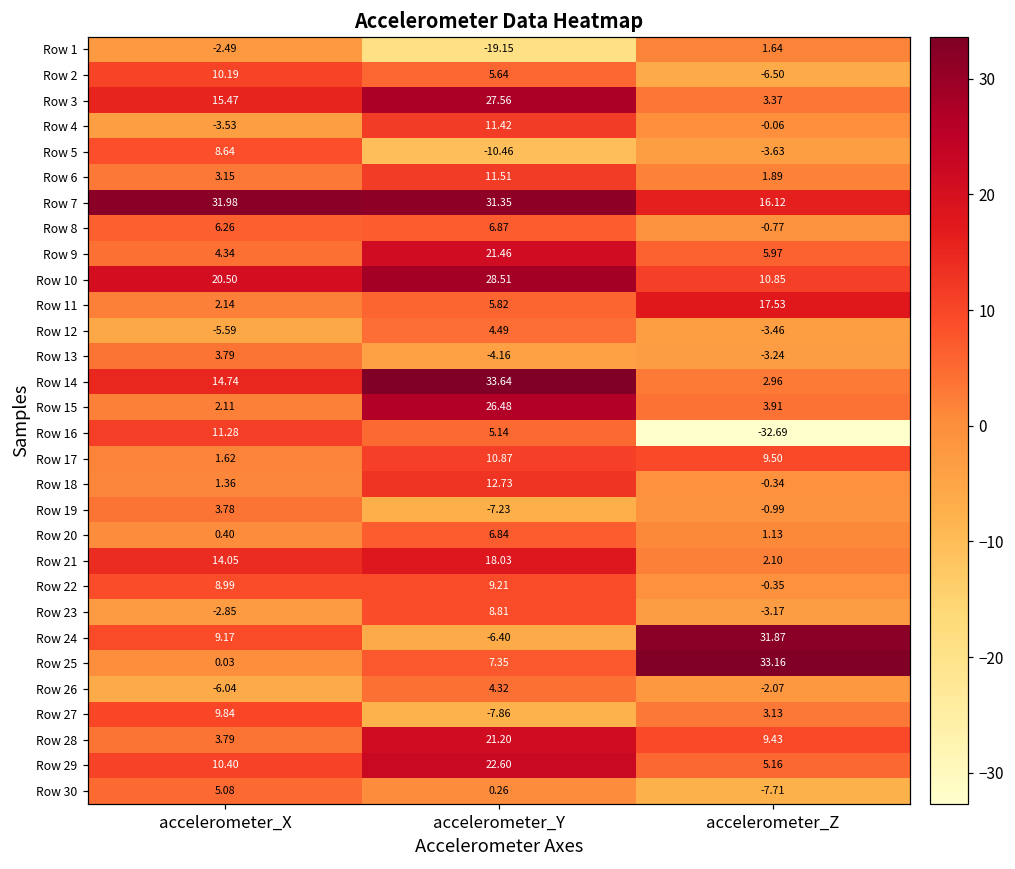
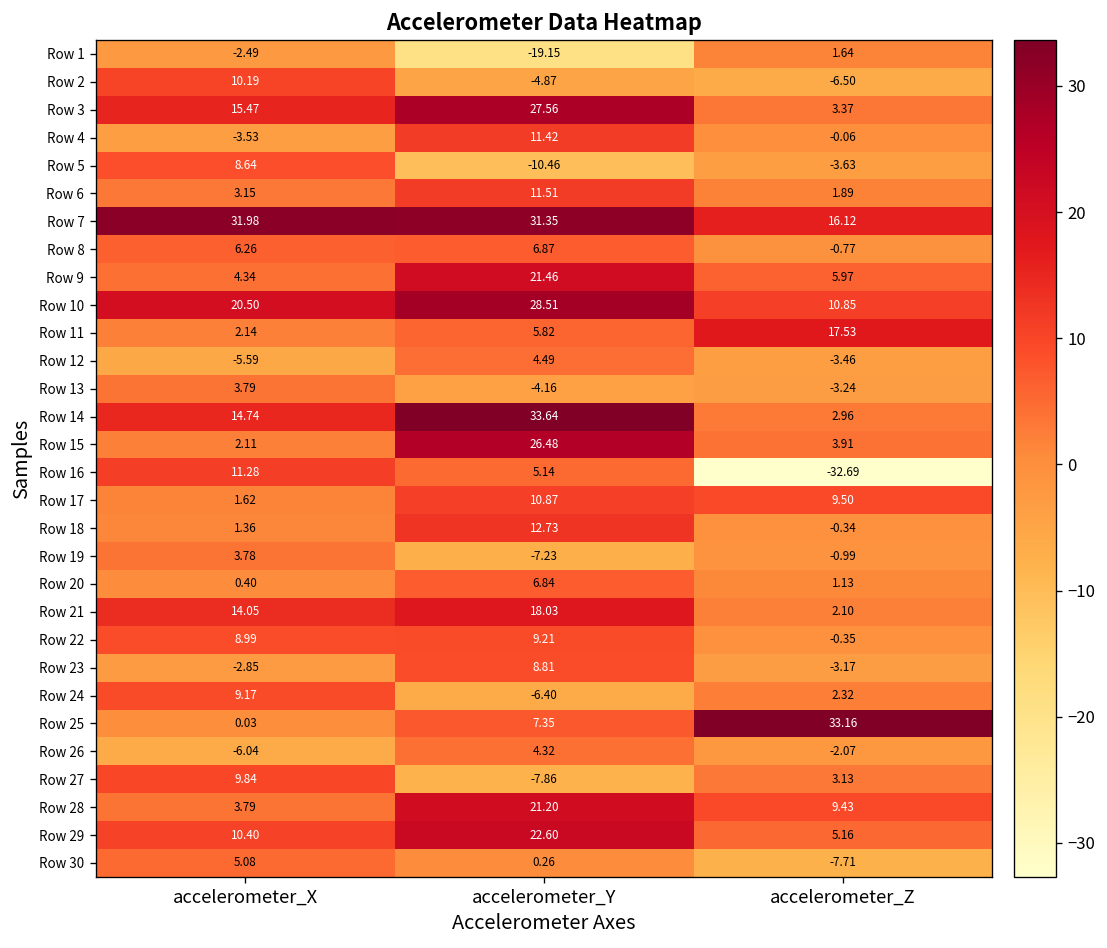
Row 2, accelerometer_Y: 5.64 -> -4.87
Row 24, accelerometer_Z: 31.87 -> 2.32
